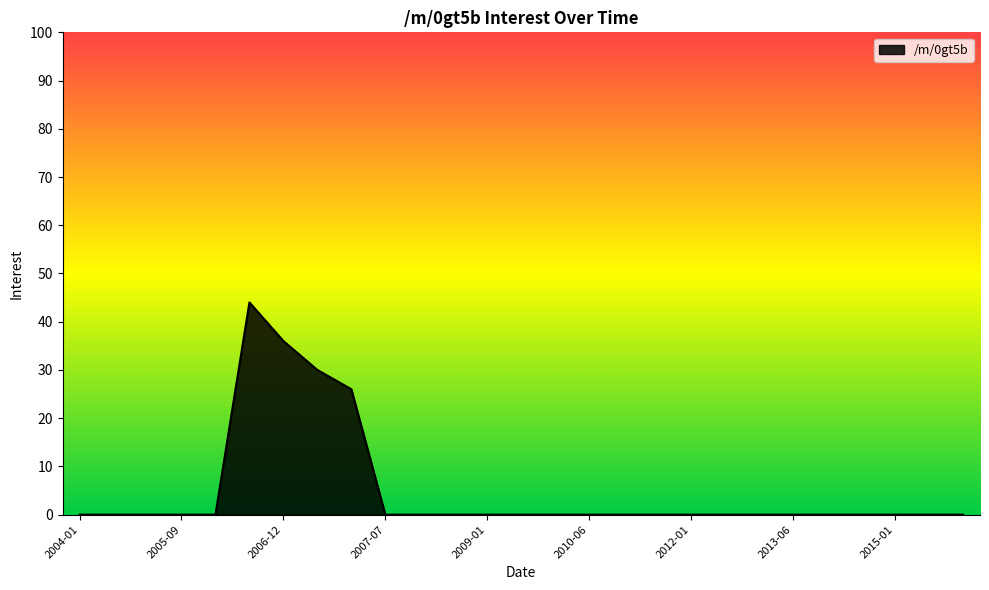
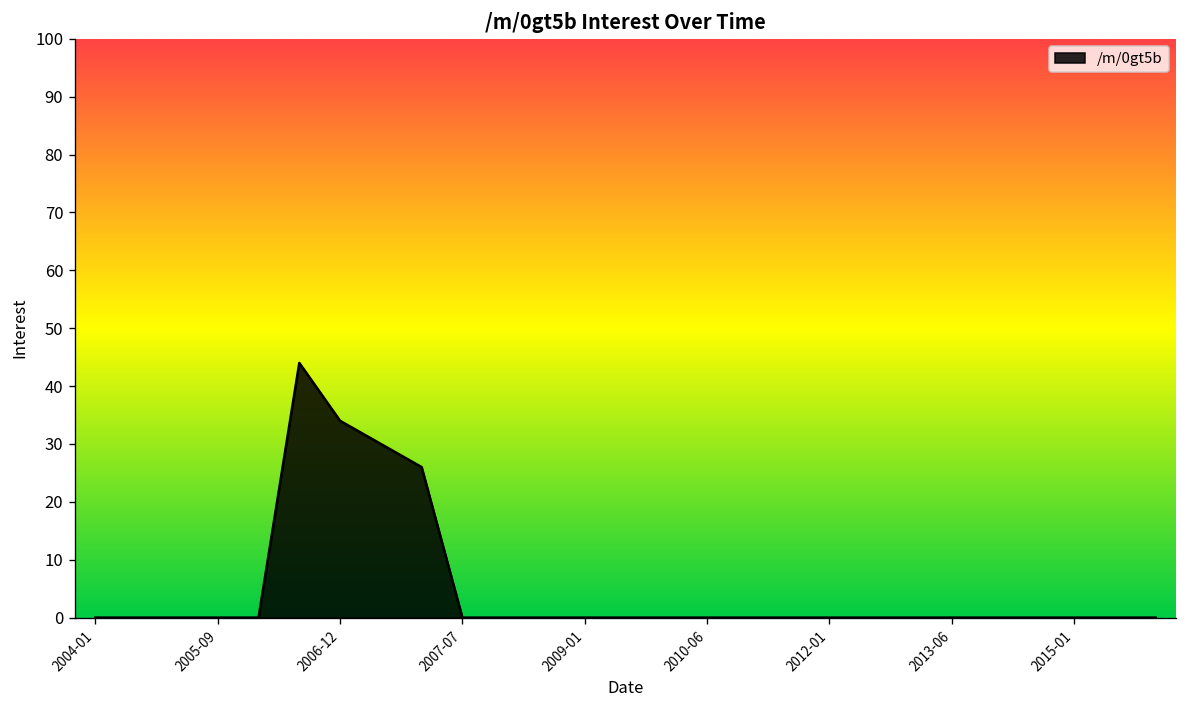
2006-12: 36 -> 34
